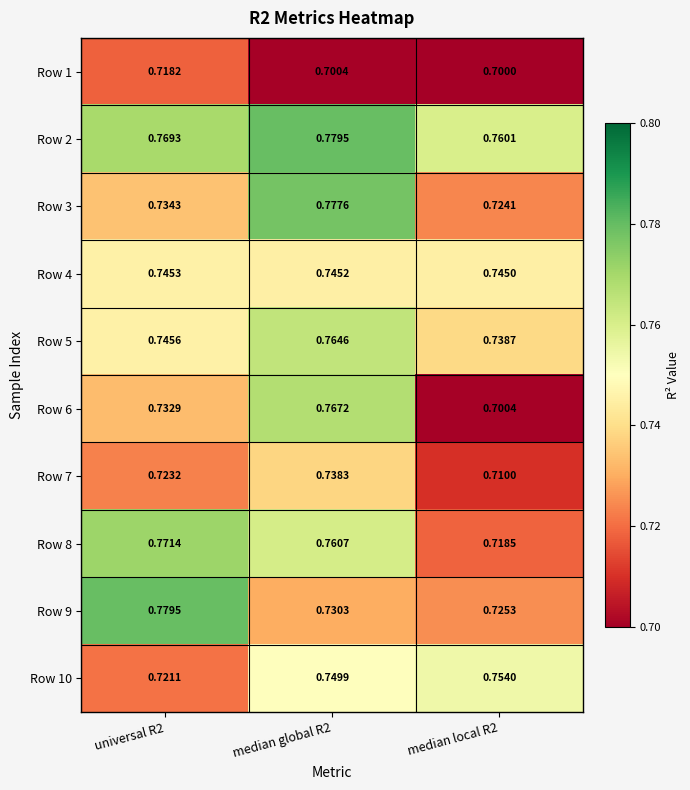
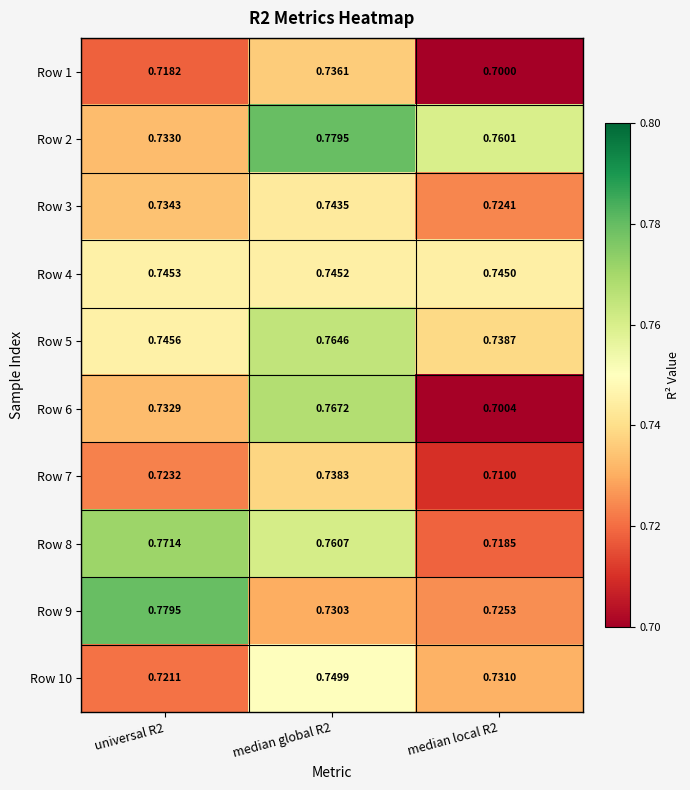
Row 1, median global R2: 0.7004 -> 0.7361
Row 2, universal R2: 0.7693 -> 0.7330
Row 3, median global R2: 0.7776 -> 0.7435
Row 10, median local R2: 0.7540 -> 0.7310
